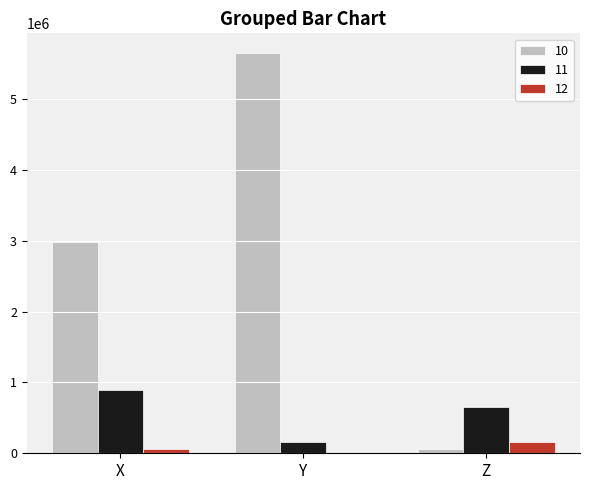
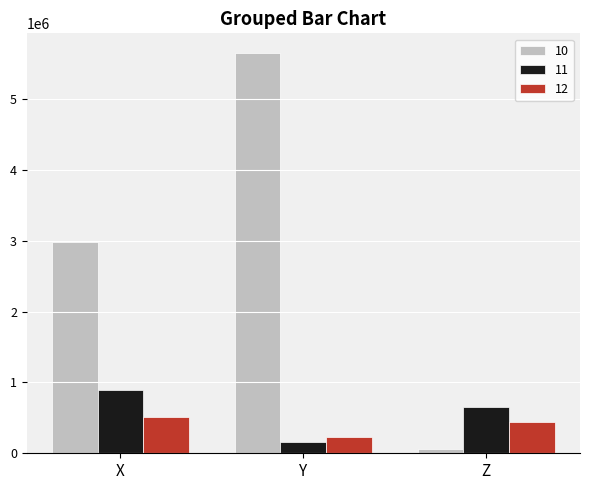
12, X: 100000 -> 500000
12, Y: 0 -> 200000
12, Z: 200000 -> 400000
